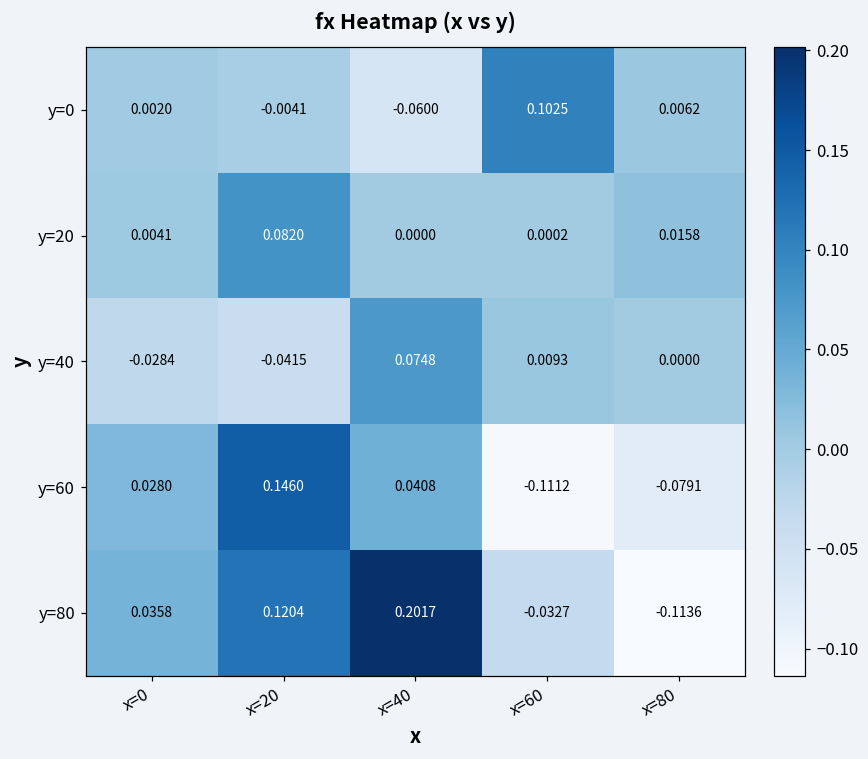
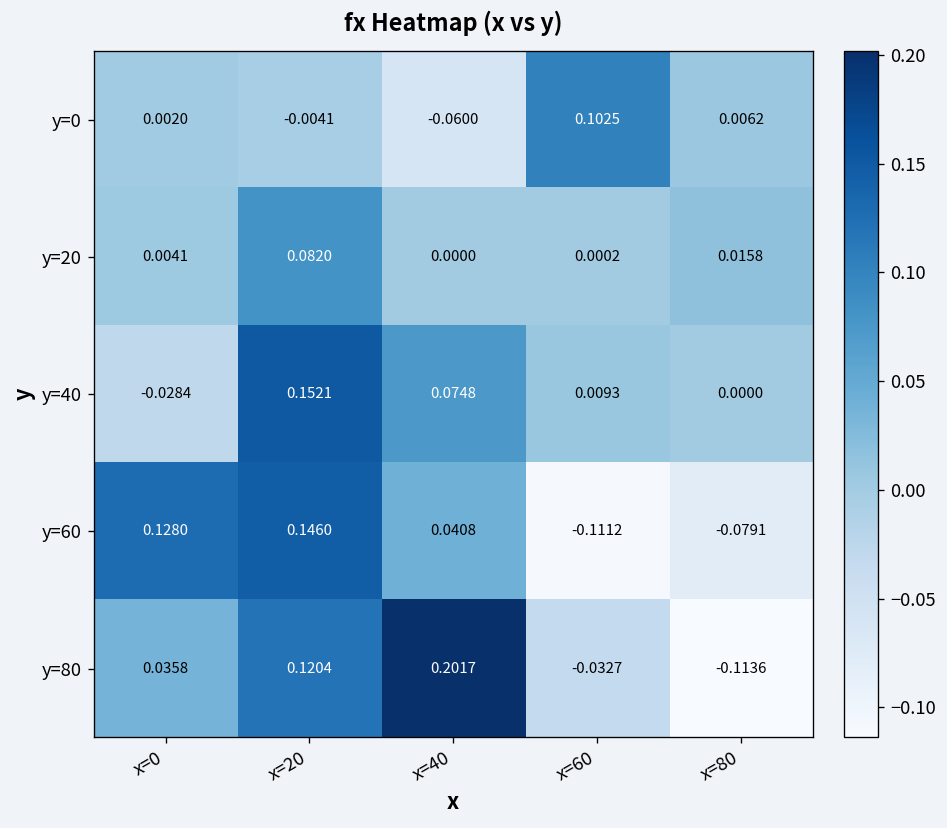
y=40, x=20: -0.0415 -> 0.1521
y=60, x=0: 0.0280 -> 0.1280
